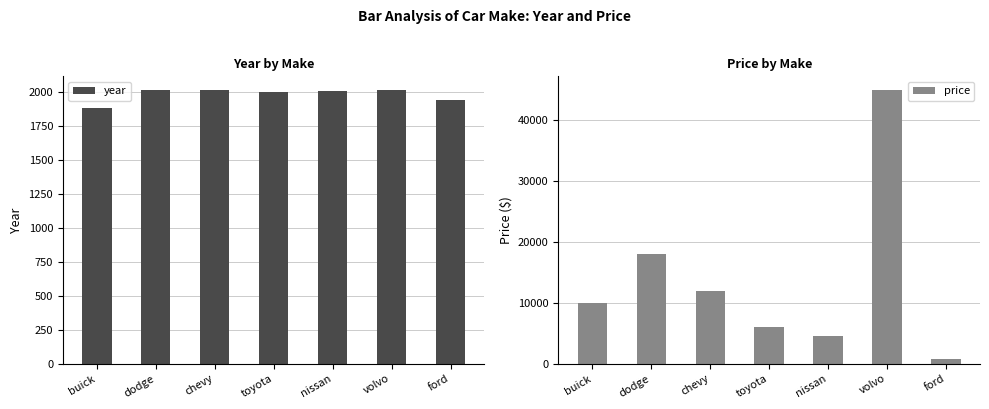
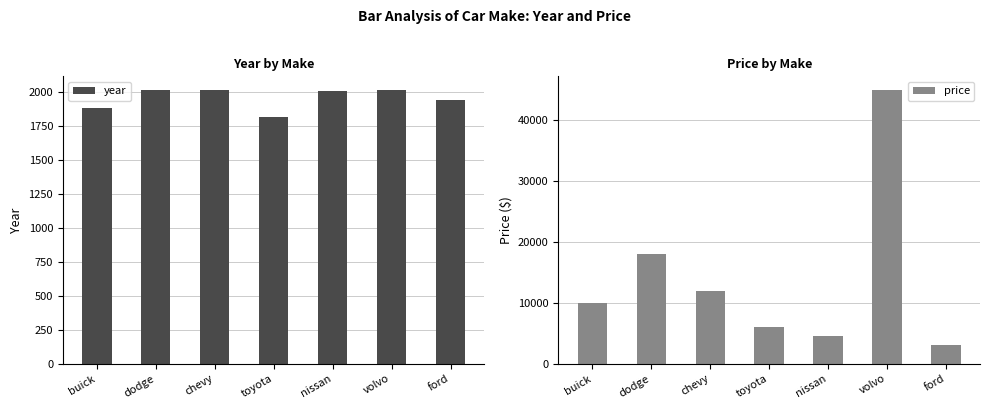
Year by Make, toyota: 2000 -> 1820
Price by Make, ford: 1000 -> 3000
